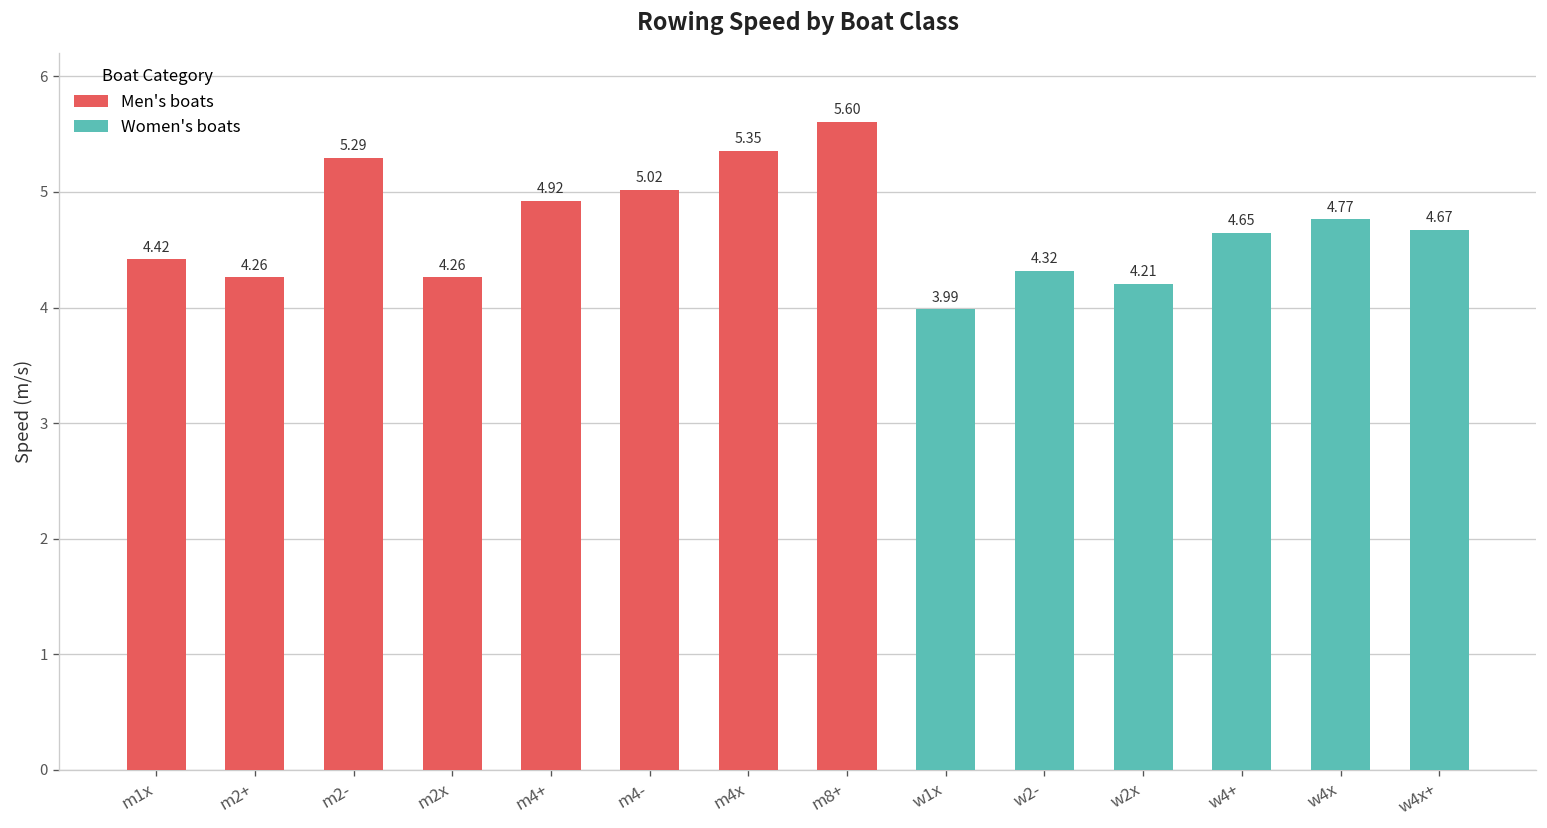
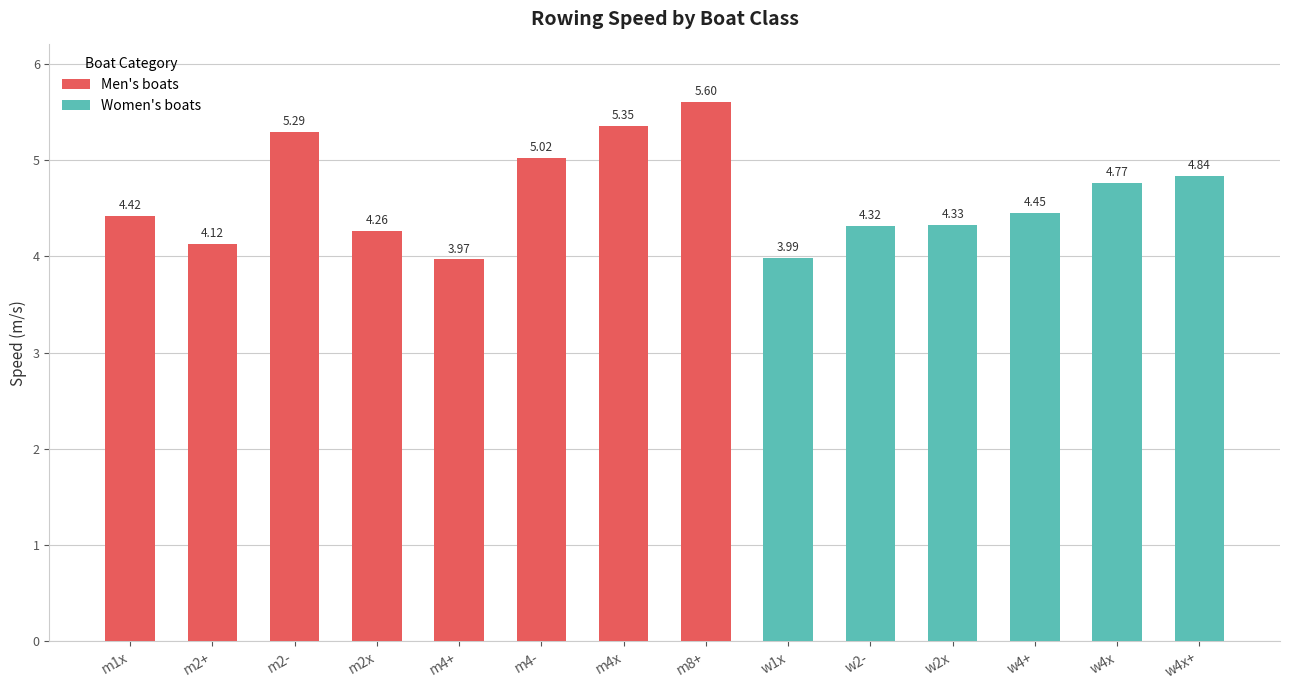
m2+: 4.26 -> 4.12
m4+: 4.92 -> 3.97
w2x: 4.21 -> 4.33
w4+: 4.65 -> 4.45
w4x+: 4.67 -> 4.84
